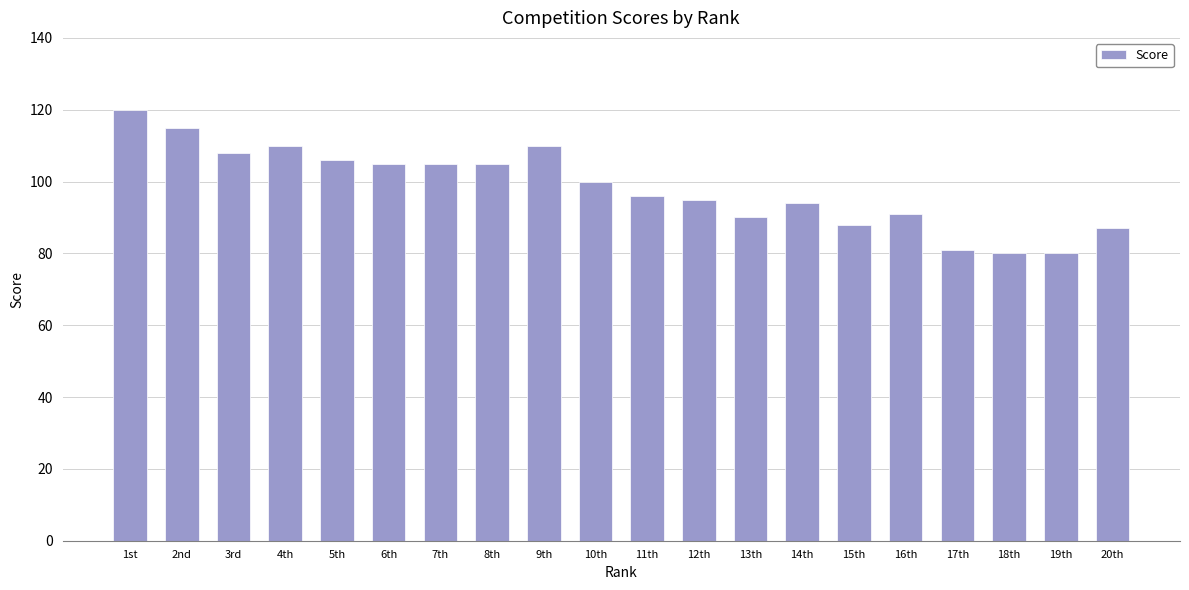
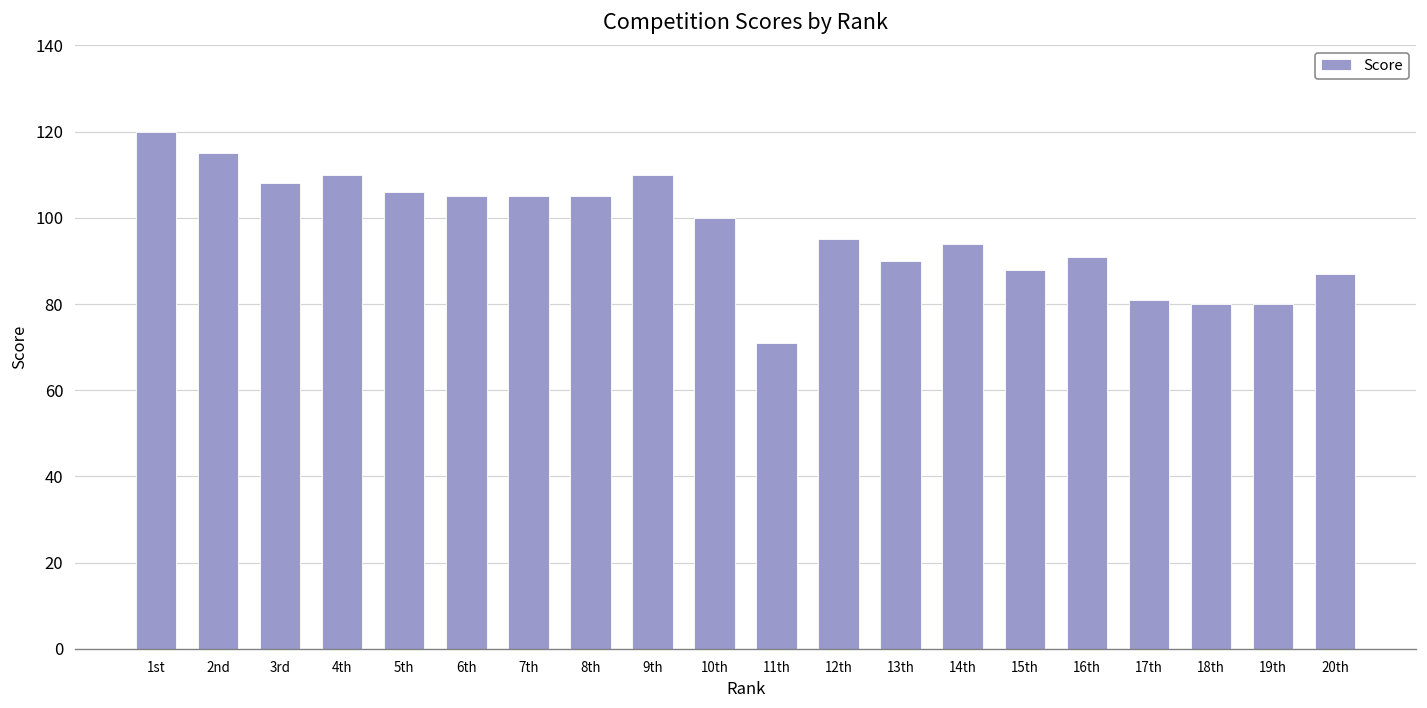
11th: 96 -> 71
